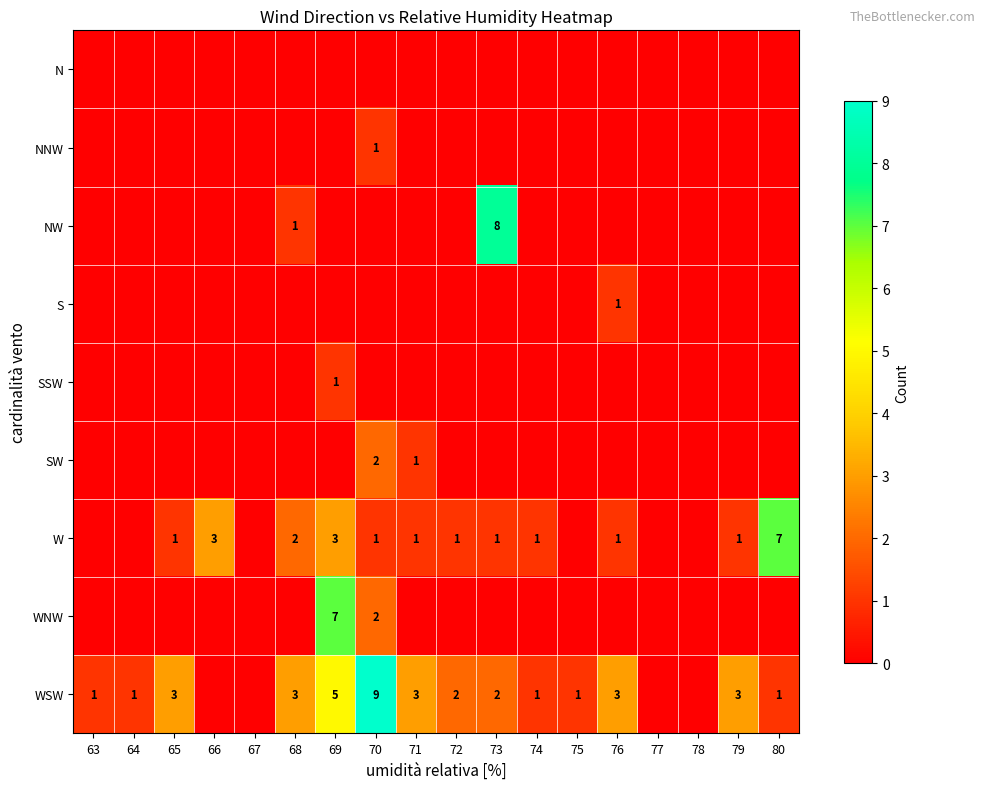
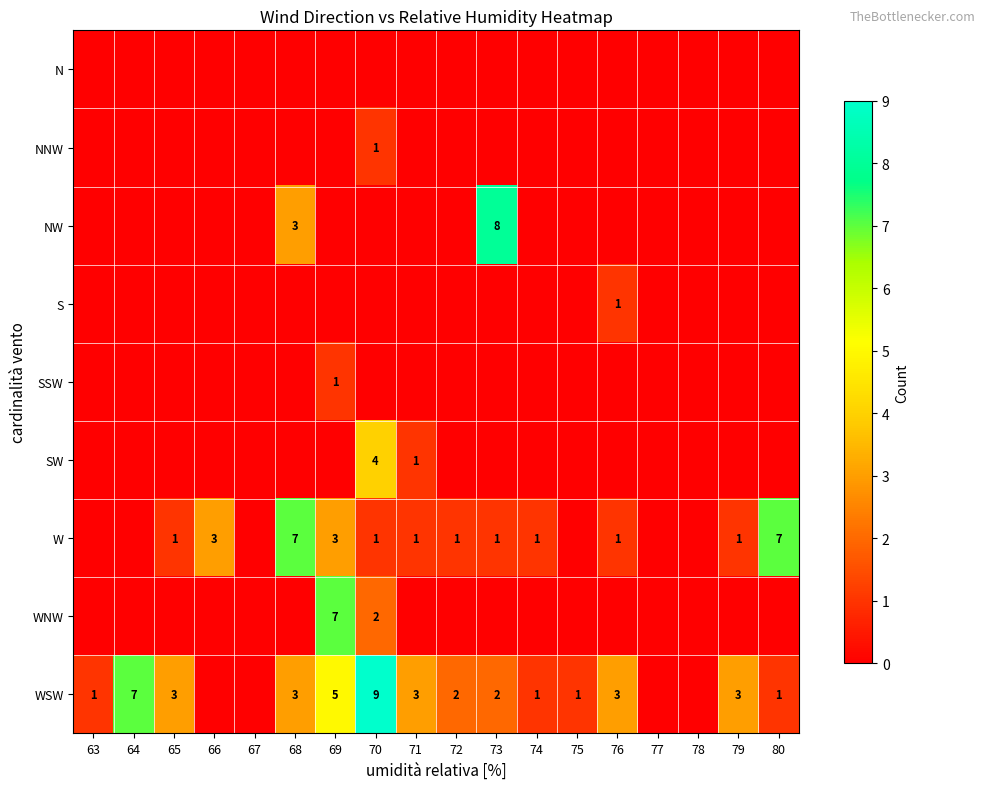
NW, 68: 1 -> 3
SW, 70: 2 -> 4
W, 68: 2 -> 7
WSW, 64: 1 -> 7
